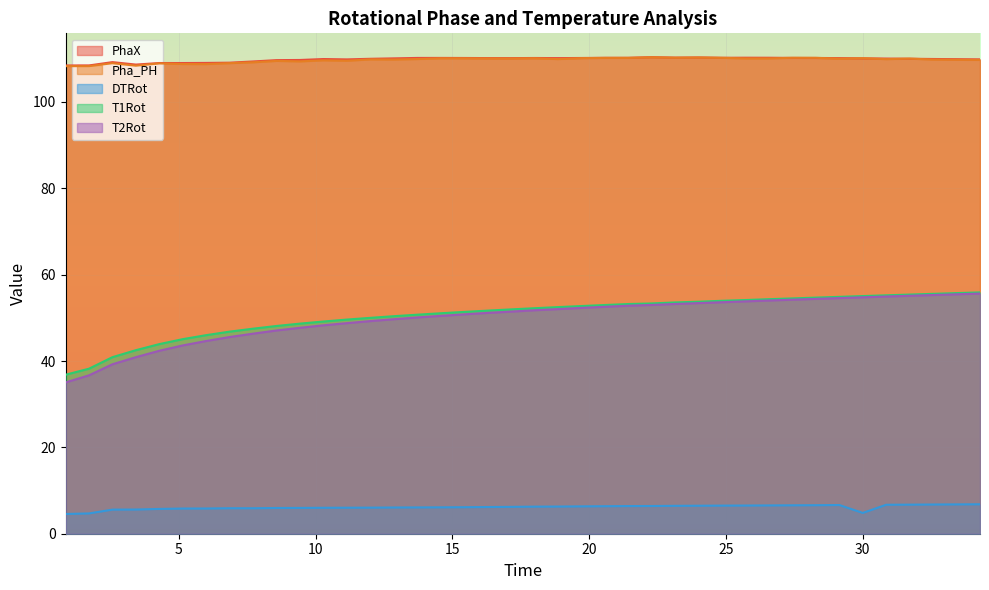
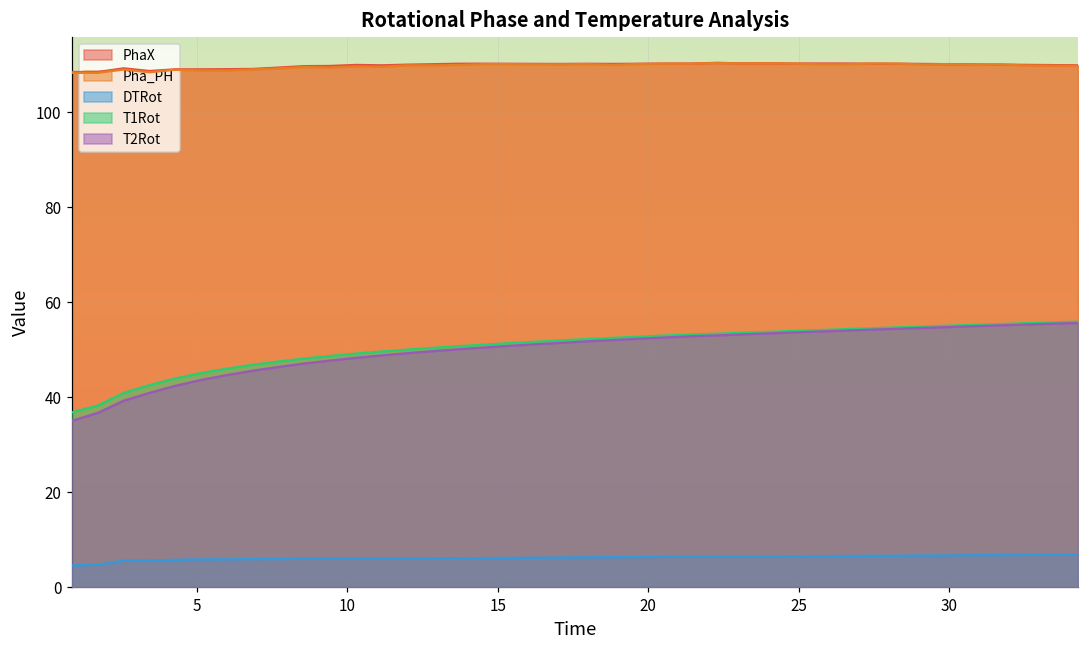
DTRot, 30: 5 -> 7
